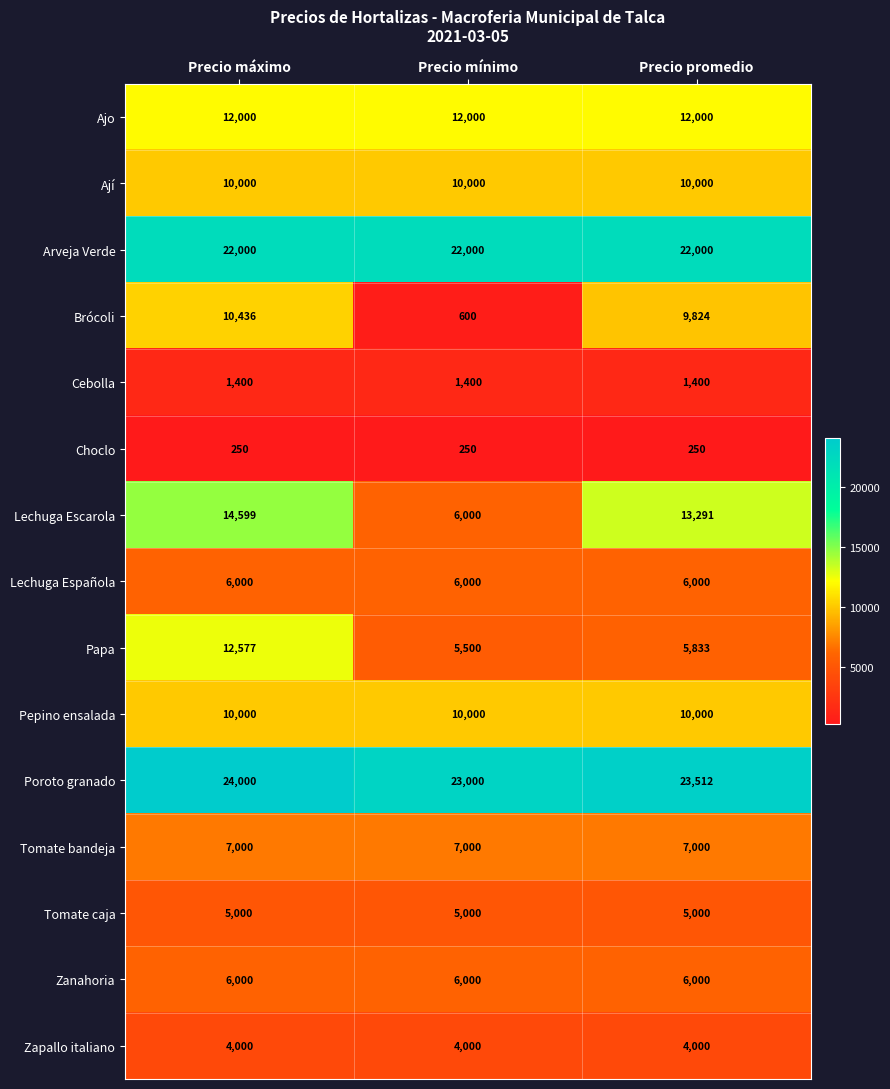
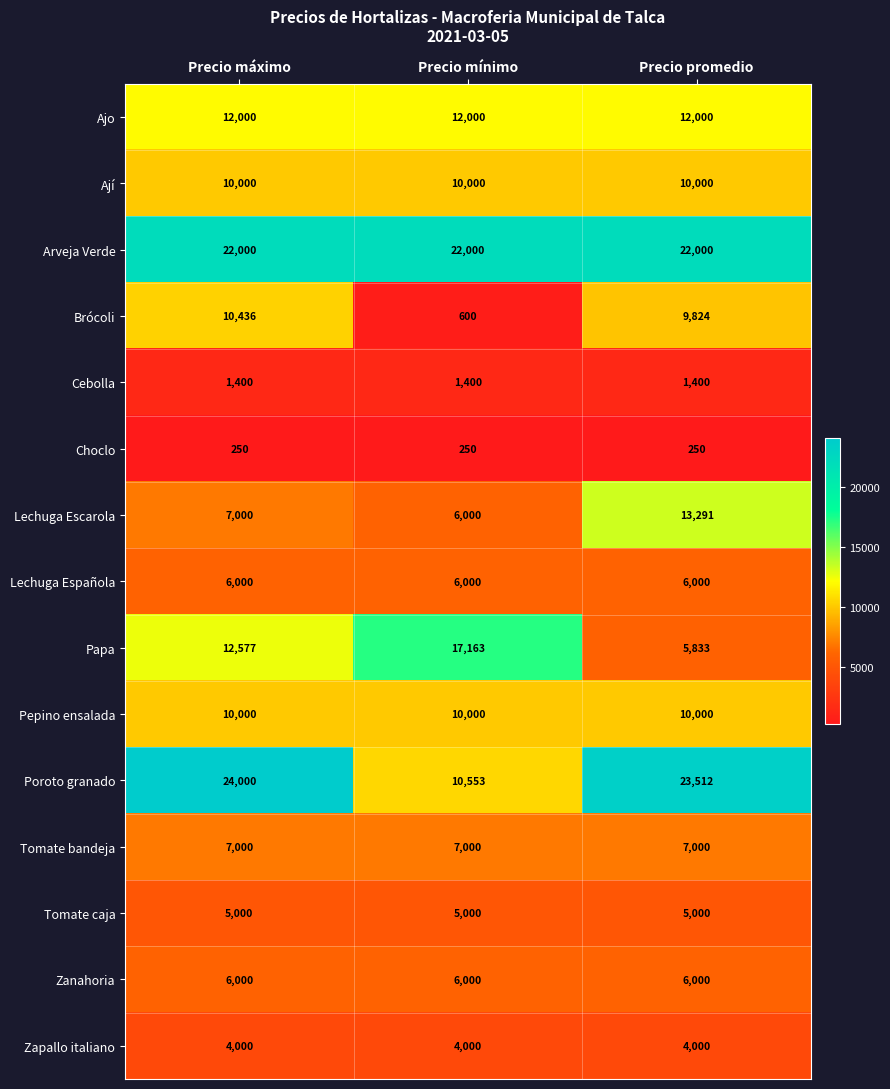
Lechuga Escarola, Precio máximo: 14,599 -> 7,000
Papa, Precio mínimo: 5,500 -> 17,163
Poroto granado, Precio mínimo: 23,000 -> 10,553
